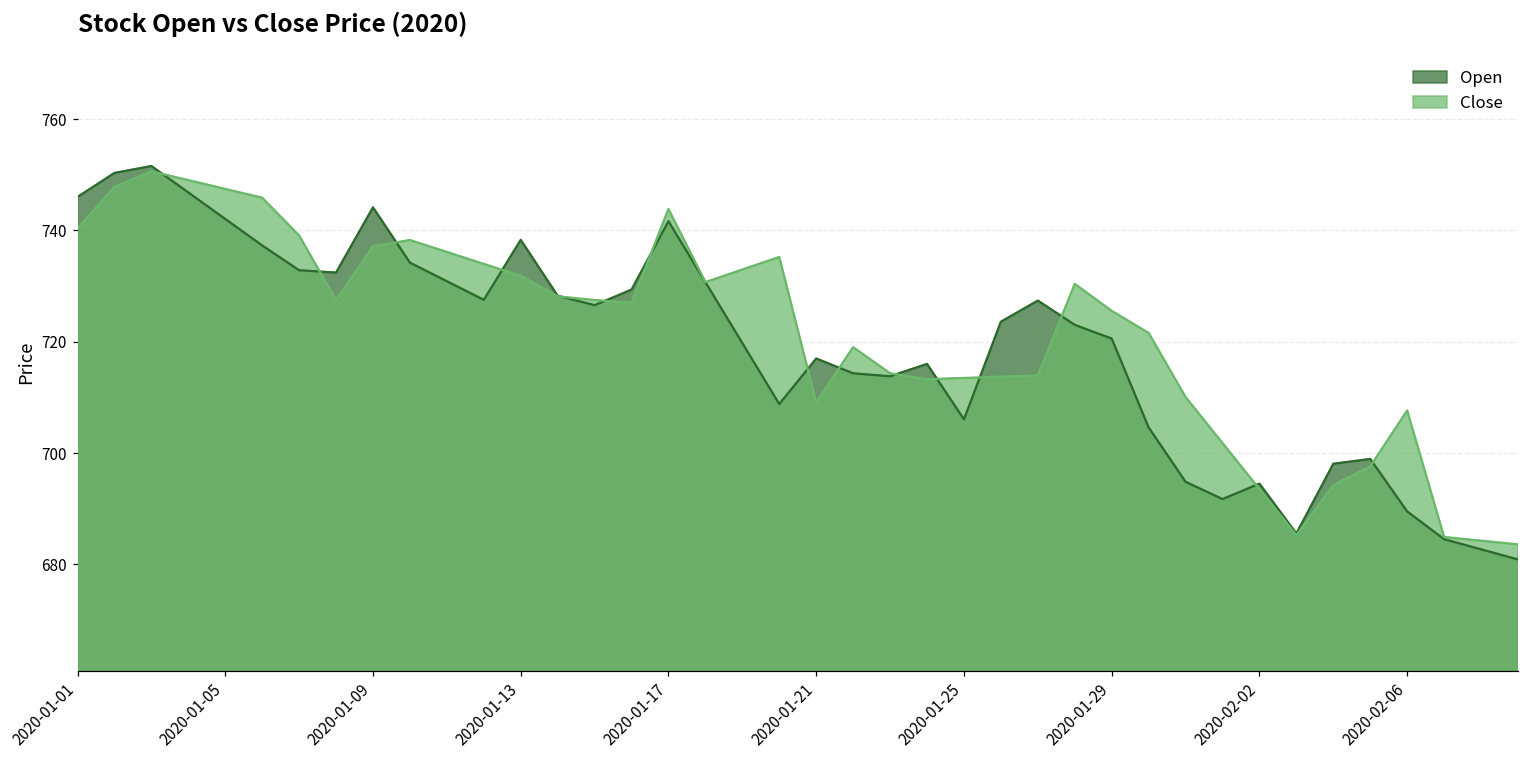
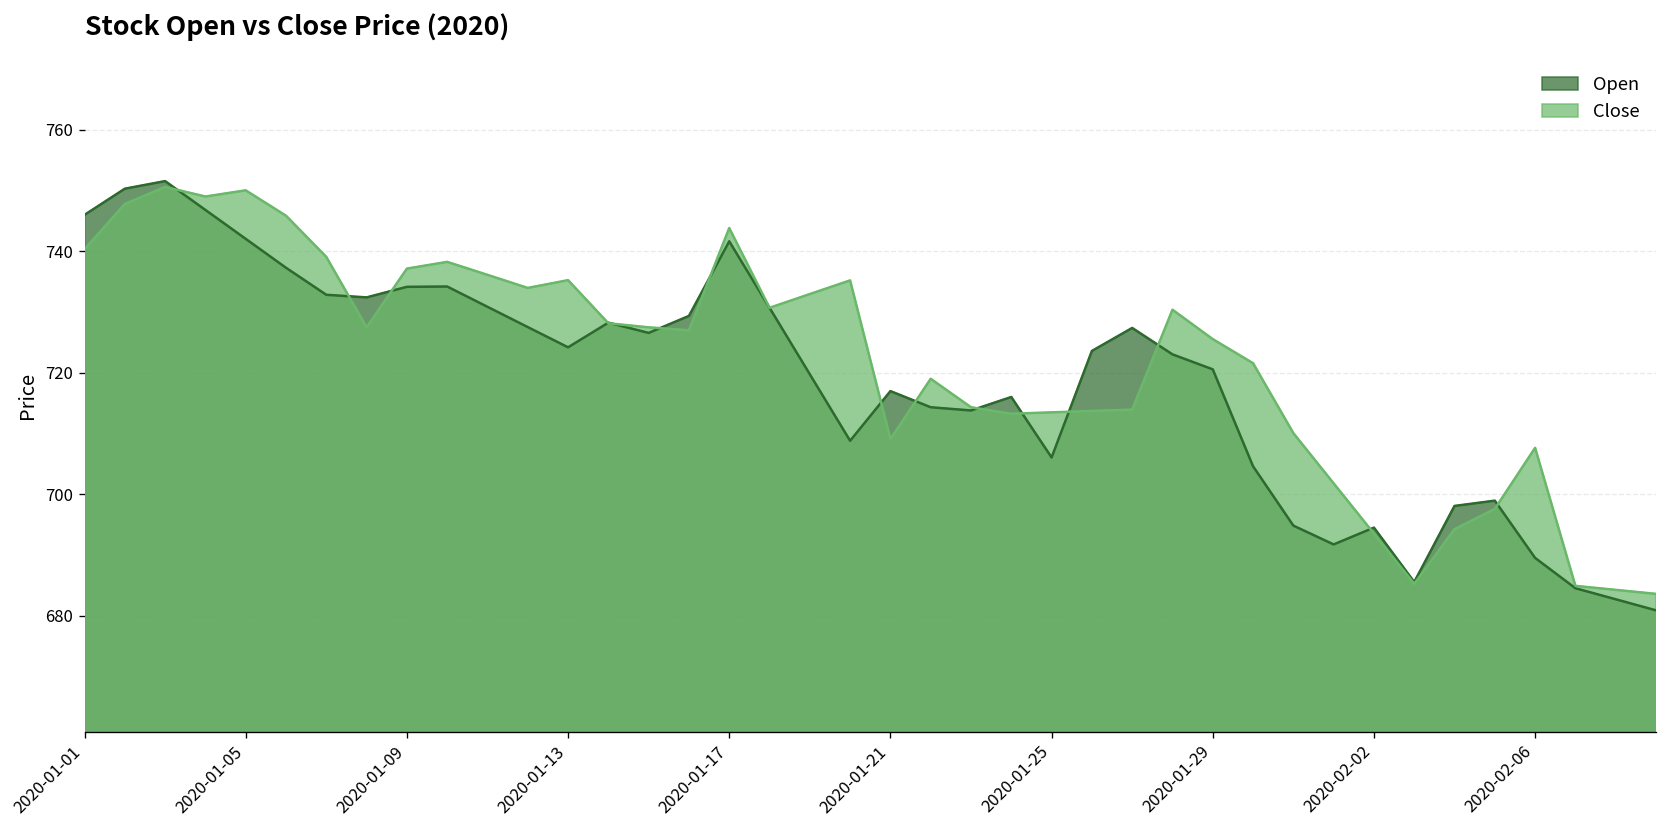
Close, 2020-01-05: 747 -> 750
Open, 2020-01-09: 744 -> 734
Open, 2020-01-13: 738 -> 724
Close, 2020-01-13: 732 -> 735
